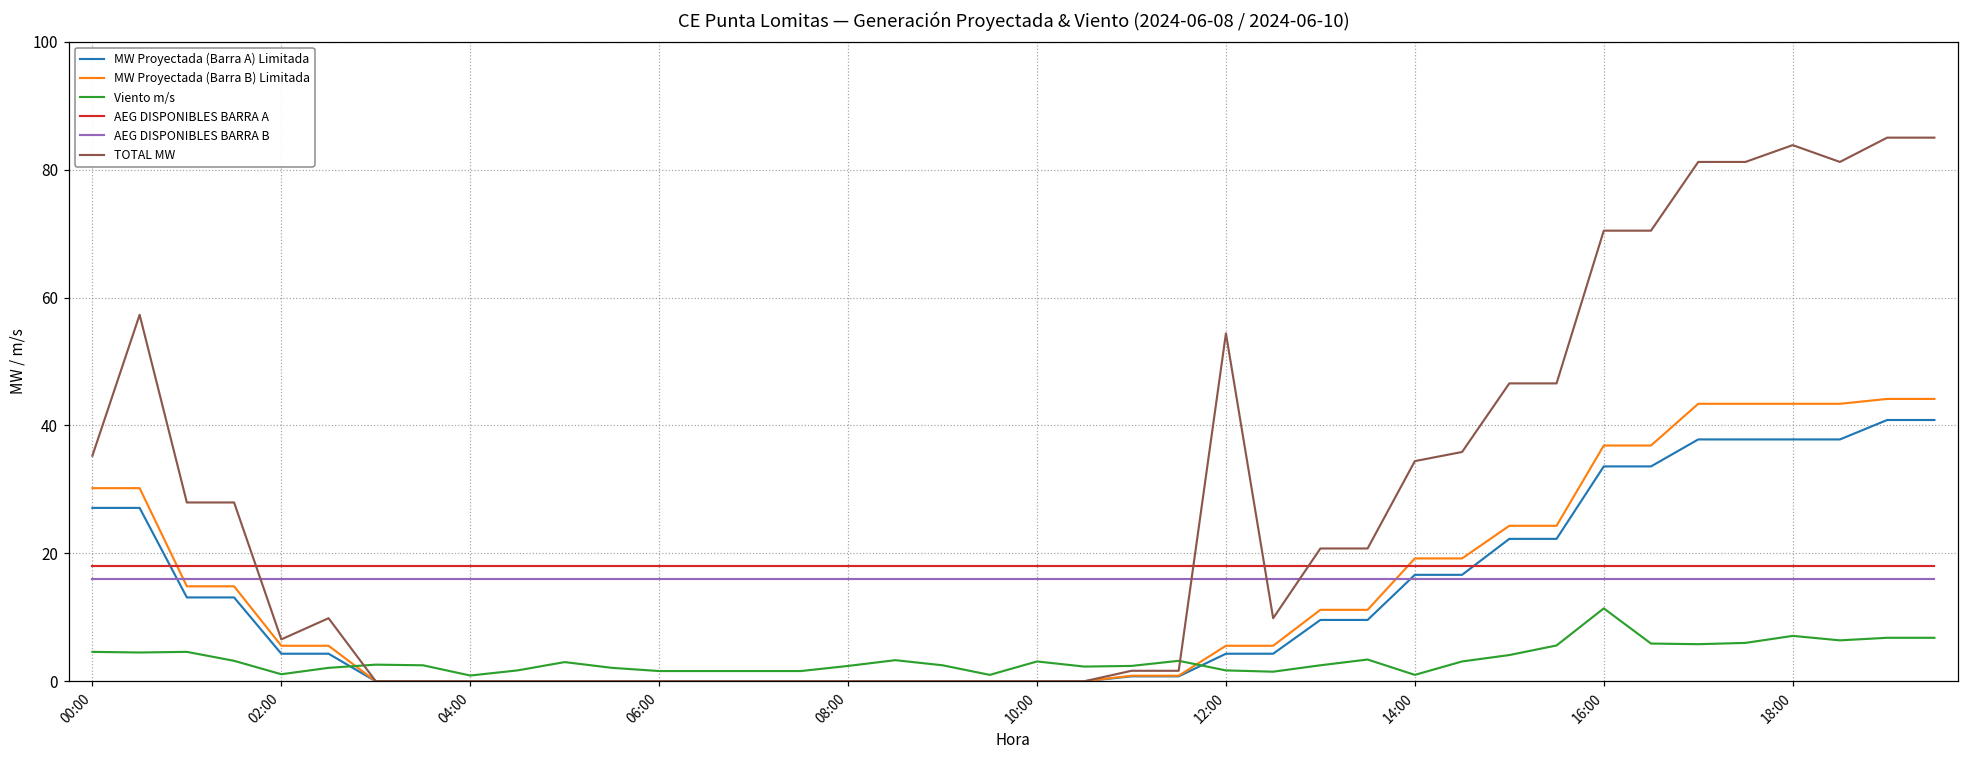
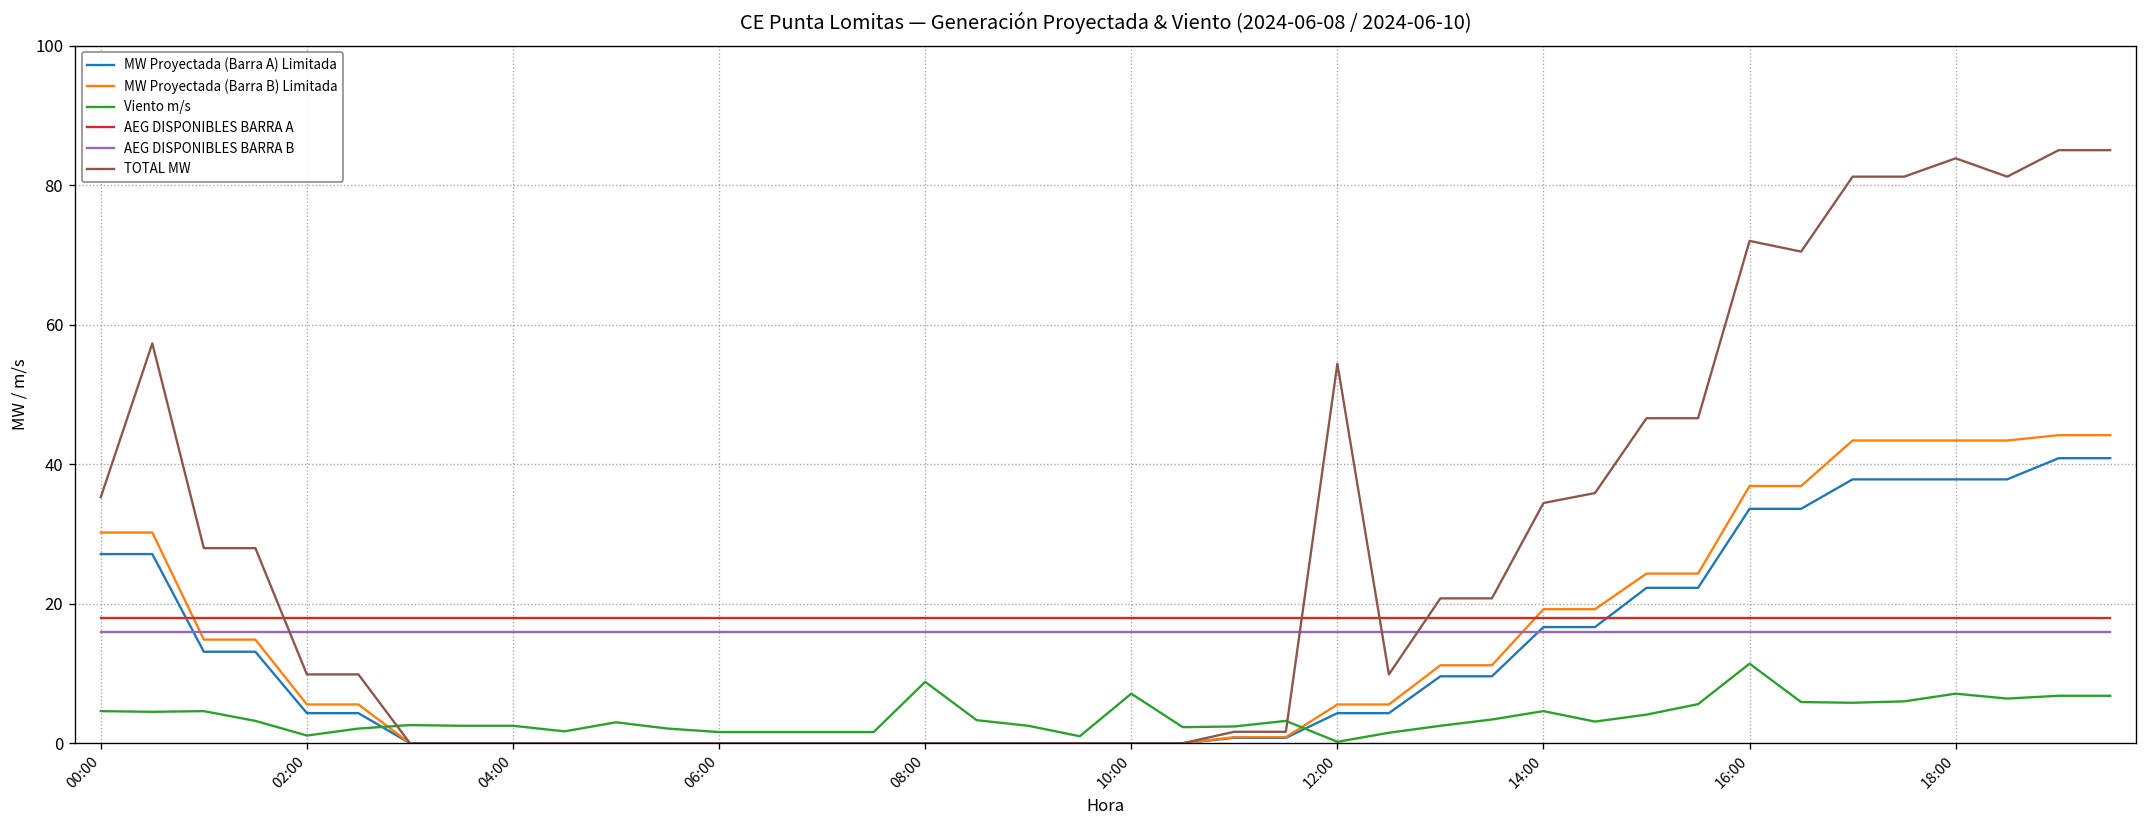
TOTAL MW, 02:00: 7 -> 10
Viento m/s, 04:00: 1 -> 3
Viento m/s, 08:00: 2 -> 9
Viento m/s, 10:00: 3 -> 7
Viento m/s, 12:00: 2 -> 0
Viento m/s, 14:00: 1 -> 5
TOTAL MW, 16:00: 70 -> 72
